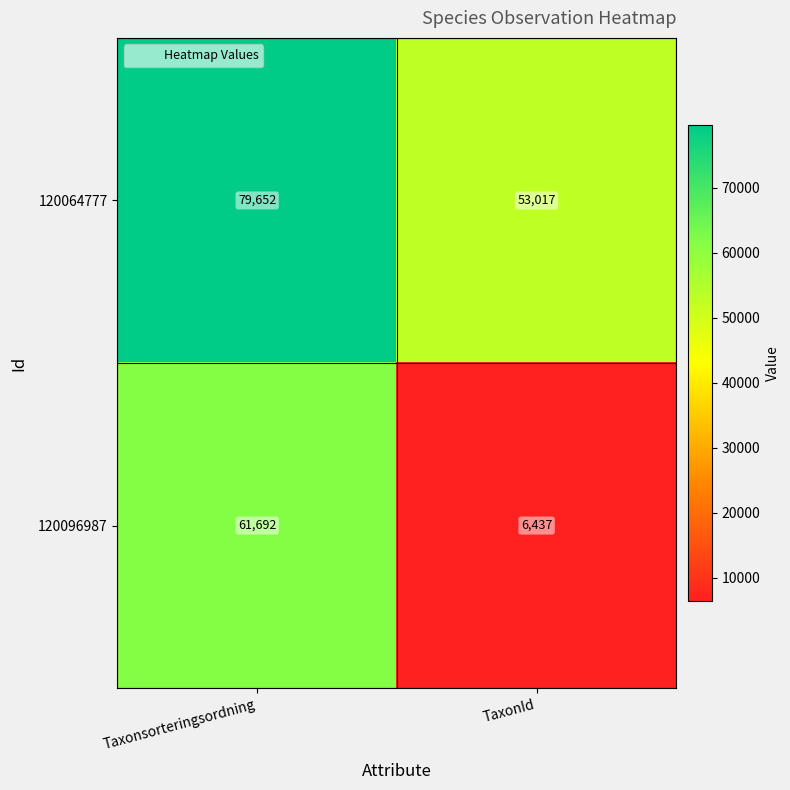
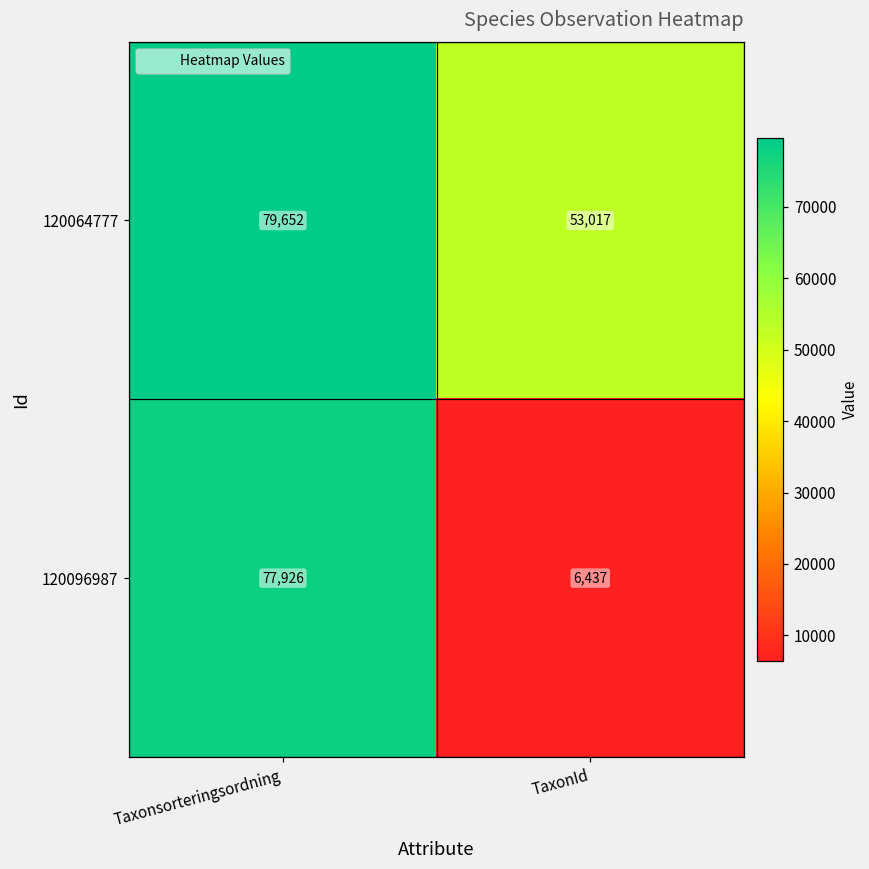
120096987, Taxonsorteringsordning: 61,692 -> 77,926
